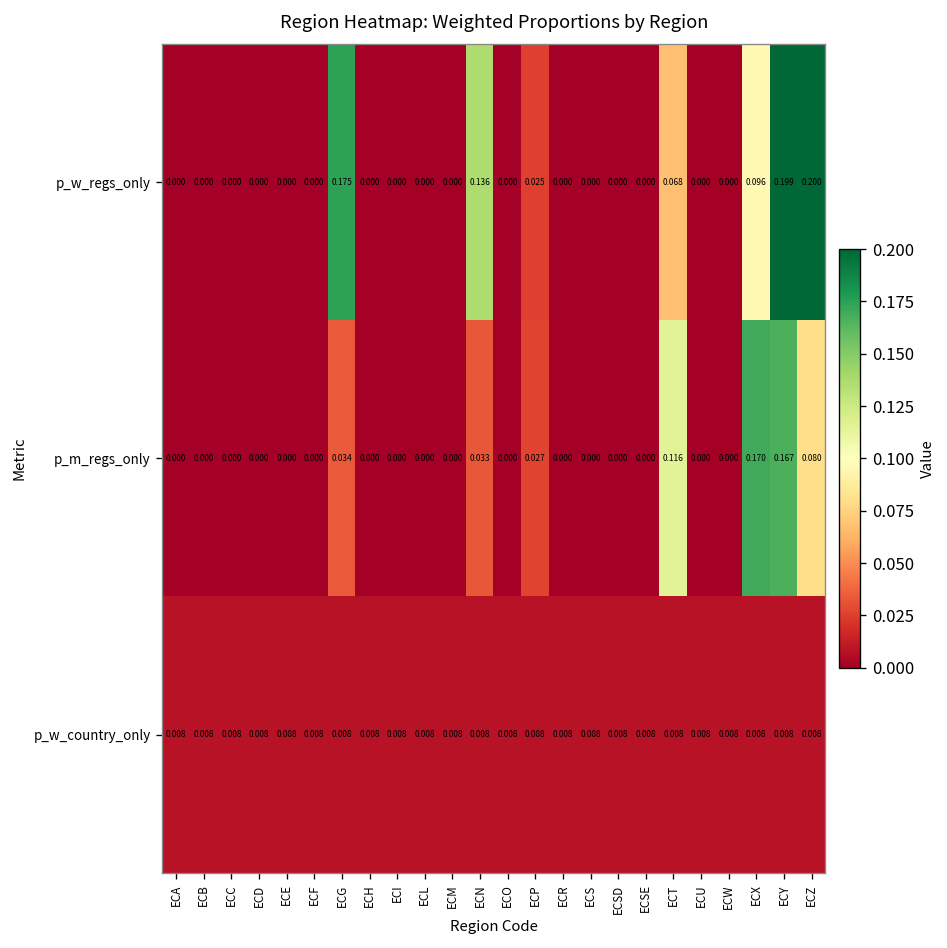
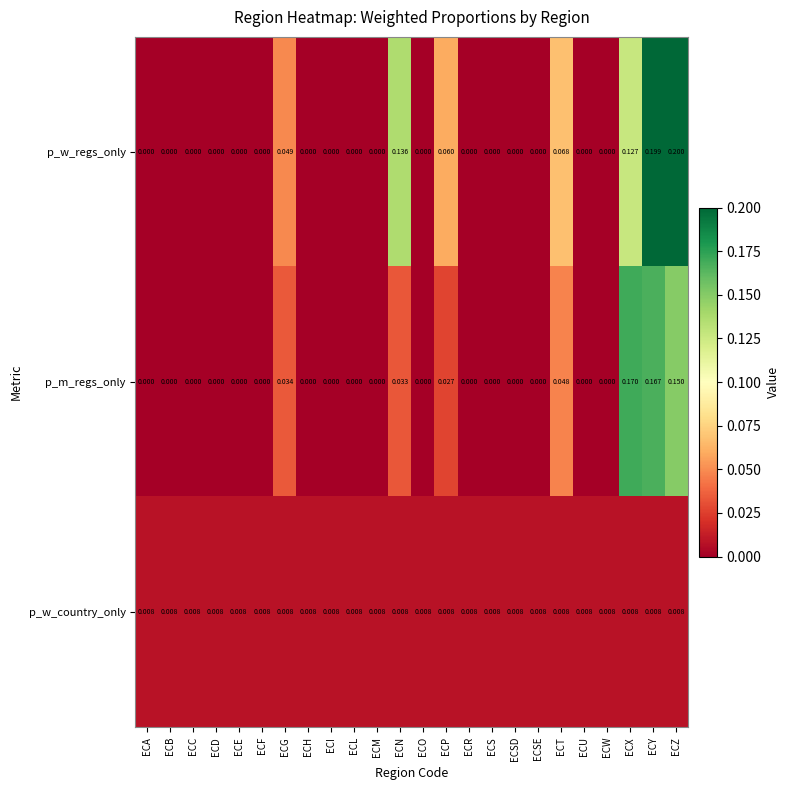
p_w_regs_only, ECG: 0.175 -> 0.049
p_w_regs_only, ECP: 0.025 -> 0.060
p_w_regs_only, ECX: 0.096 -> 0.127
p_m_regs_only, ECT: 0.116 -> 0.048
p_m_regs_only, ECZ: 0.080 -> 0.150
